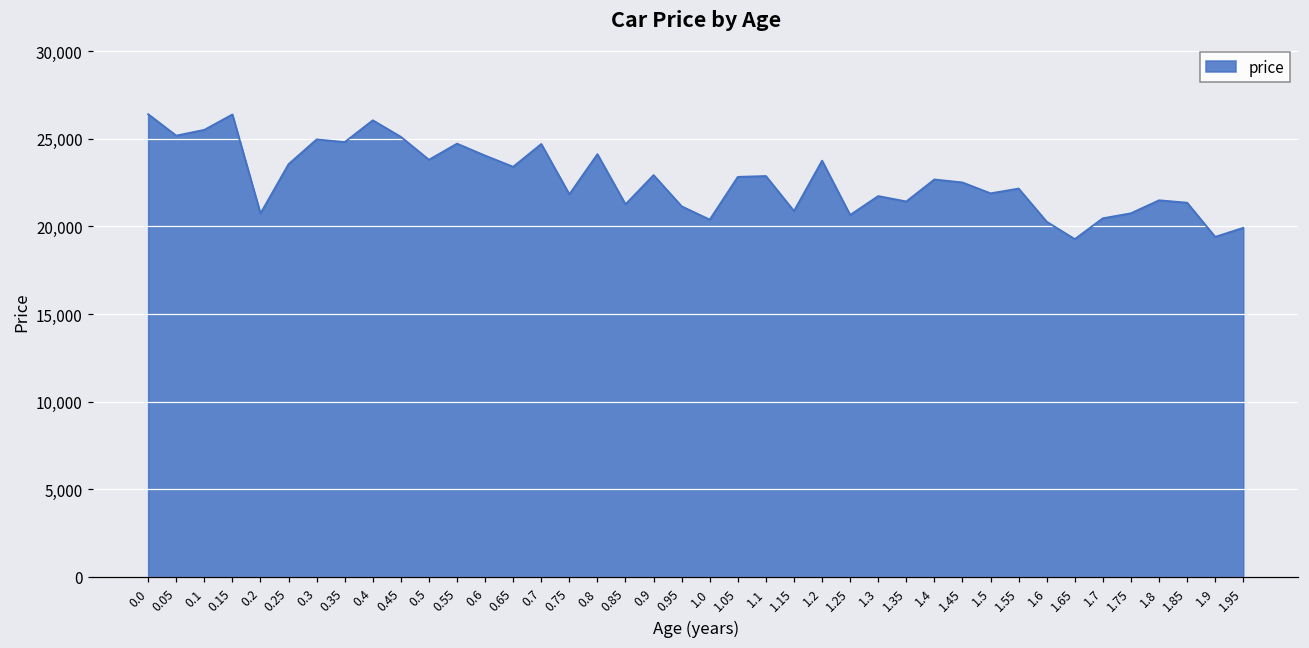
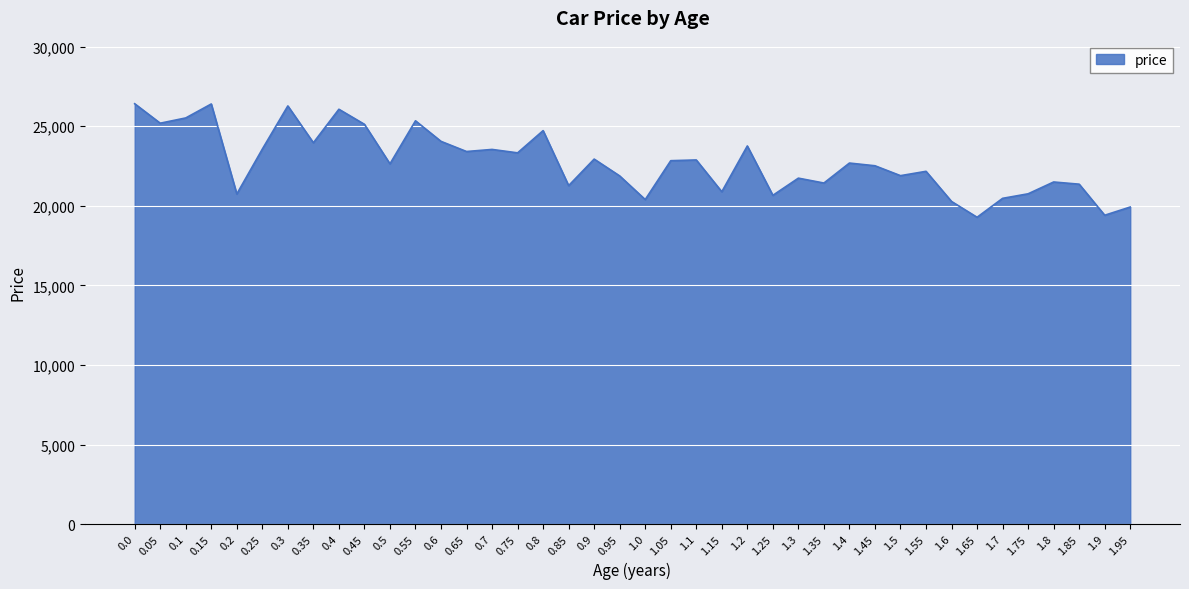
0.3: 25,000 -> 26,300
0.35: 24,800 -> 24,000
0.5: 23,800 -> 22,600
0.55: 24,700 -> 25,300
0.7: 24,700 -> 23,500
0.75: 21,800 -> 23,300
0.8: 24,100 -> 24,700
0.95: 21,200 -> 21,900
